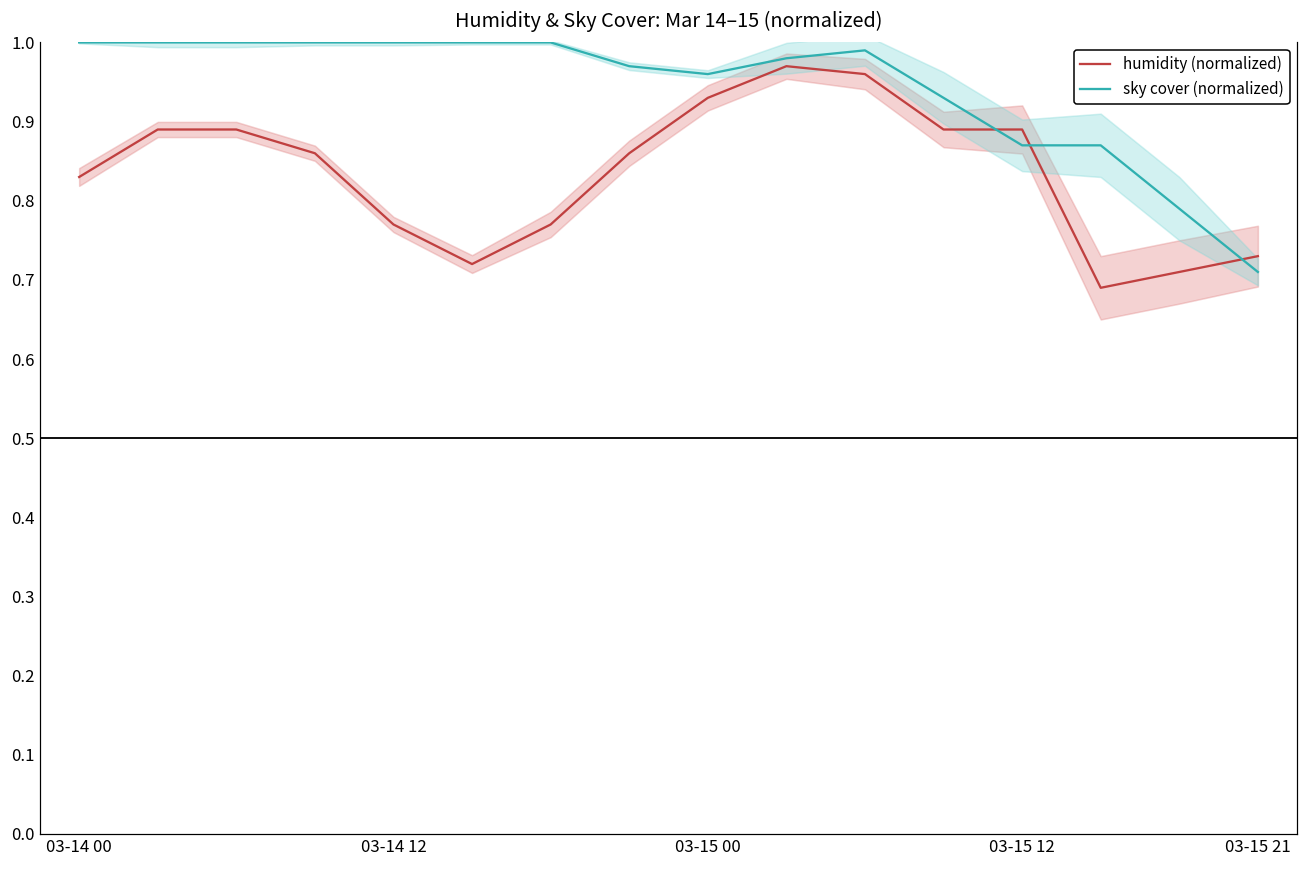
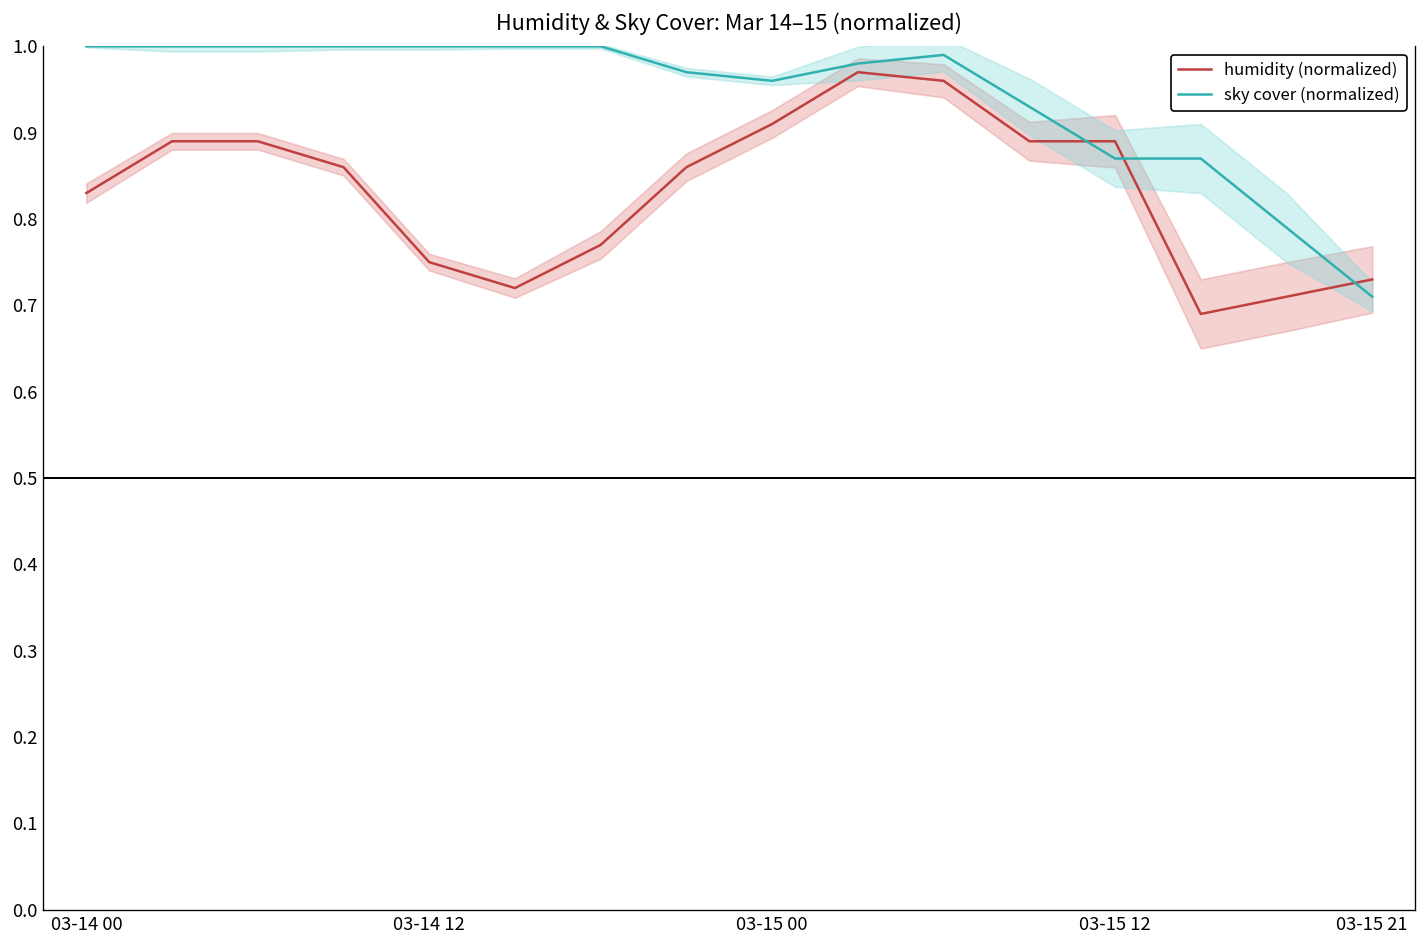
humidity (normalized), 03-14 12: 0.77 -> 0.75
humidity (normalized), 03-15 00: 0.93 -> 0.91
